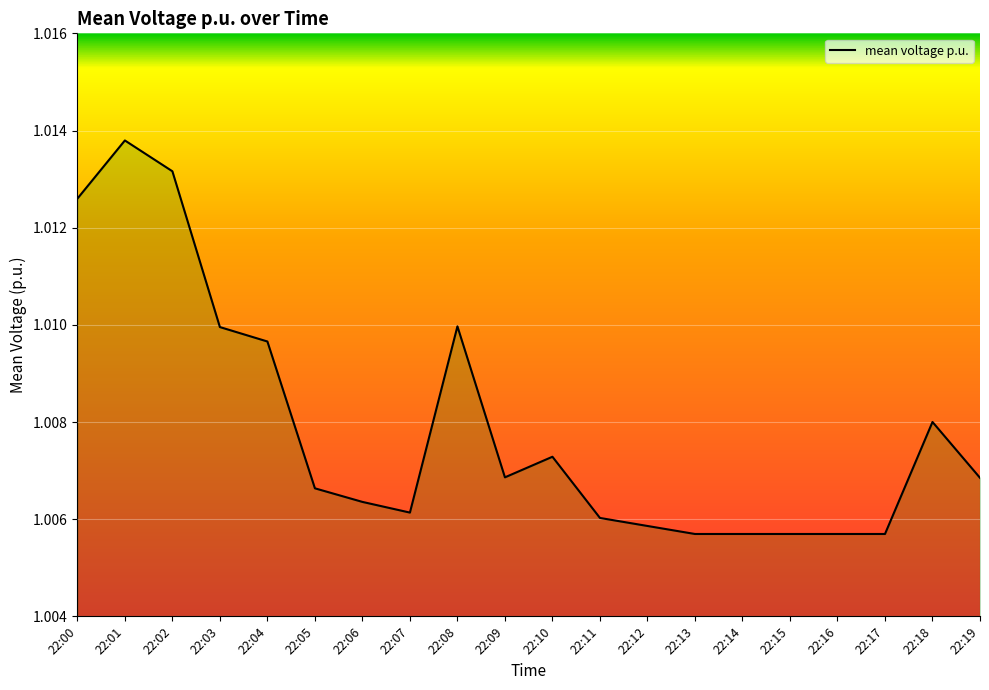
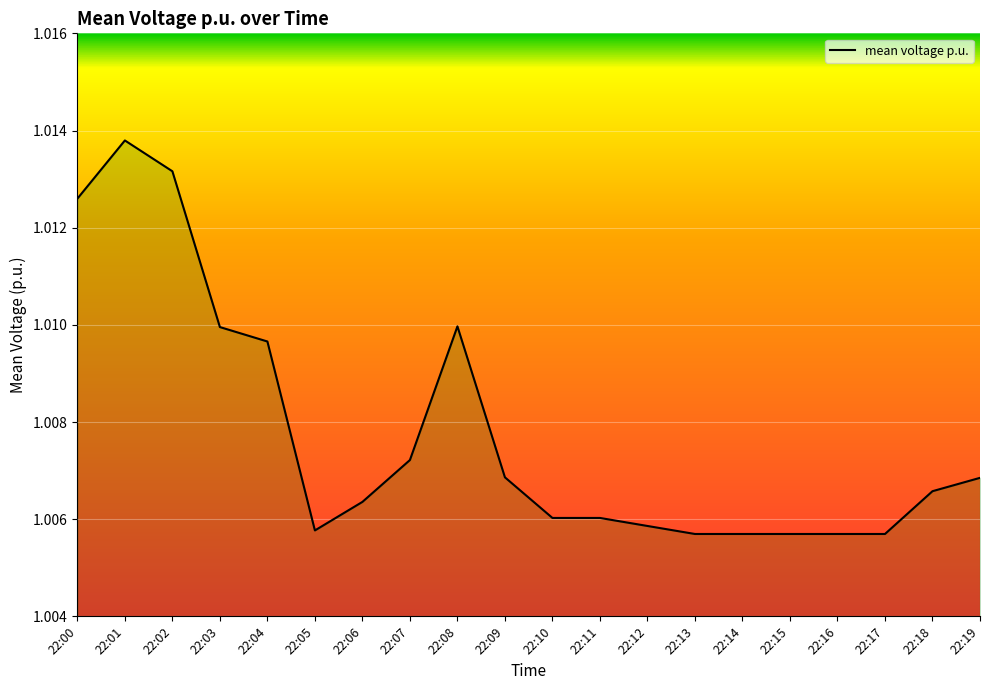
22:05: 1.0066 -> 1.0058
22:07: 1.0061 -> 1.0072
22:10: 1.0073 -> 1.0060
22:18: 1.0080 -> 1.0066
